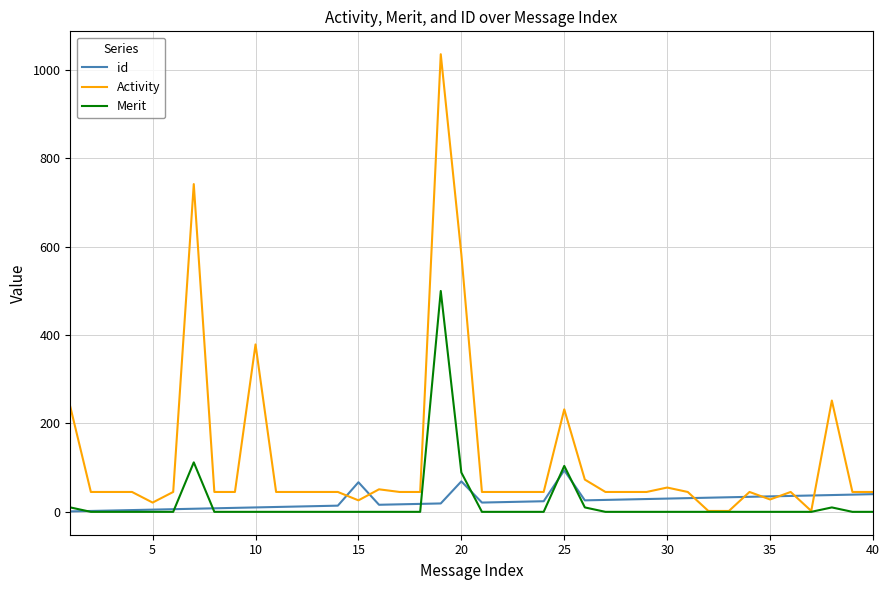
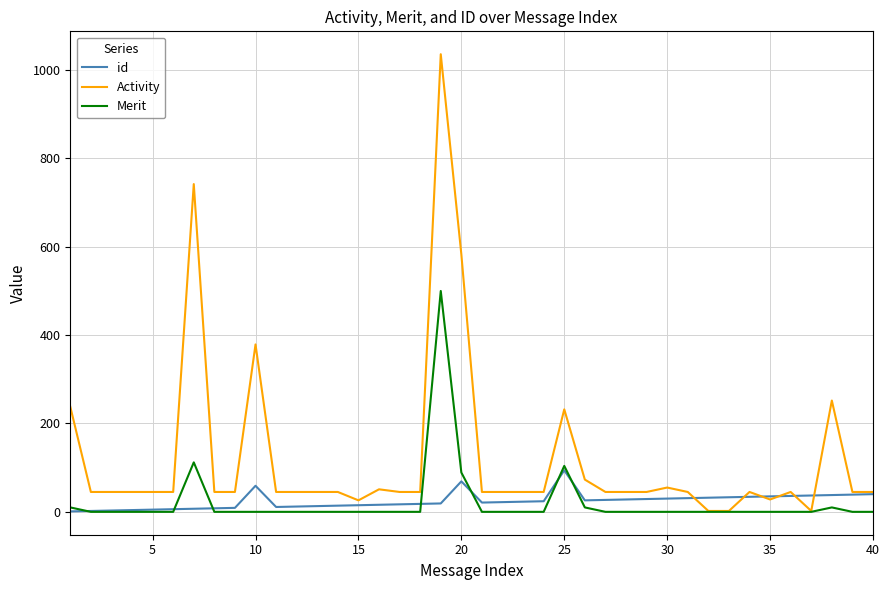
Activity, 5: 20 -> 50
id, 10: 10 -> 60
id, 15: 70 -> 20
